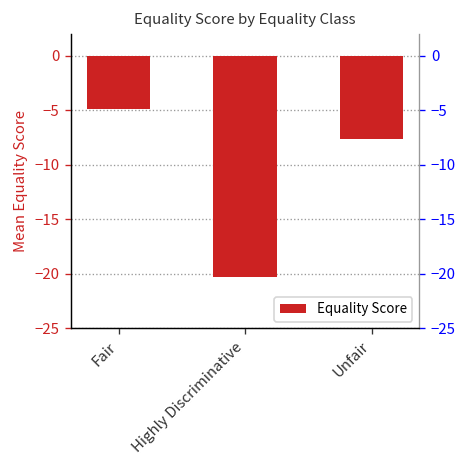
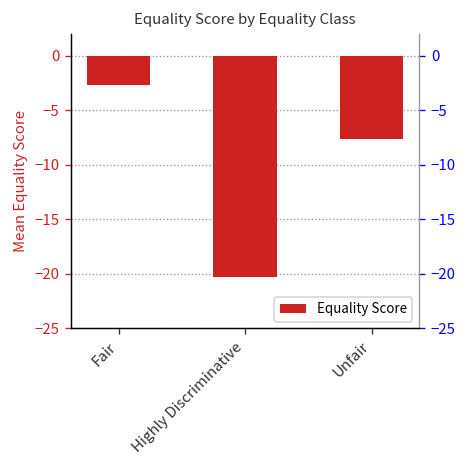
Fair: -5 -> -3
